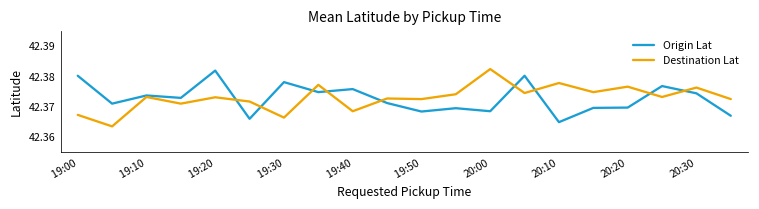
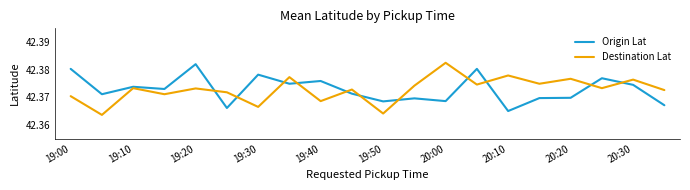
Destination Lat, 19:00: 42.367 -> 42.370
Destination Lat, 19:50: 42.373 -> 42.364
